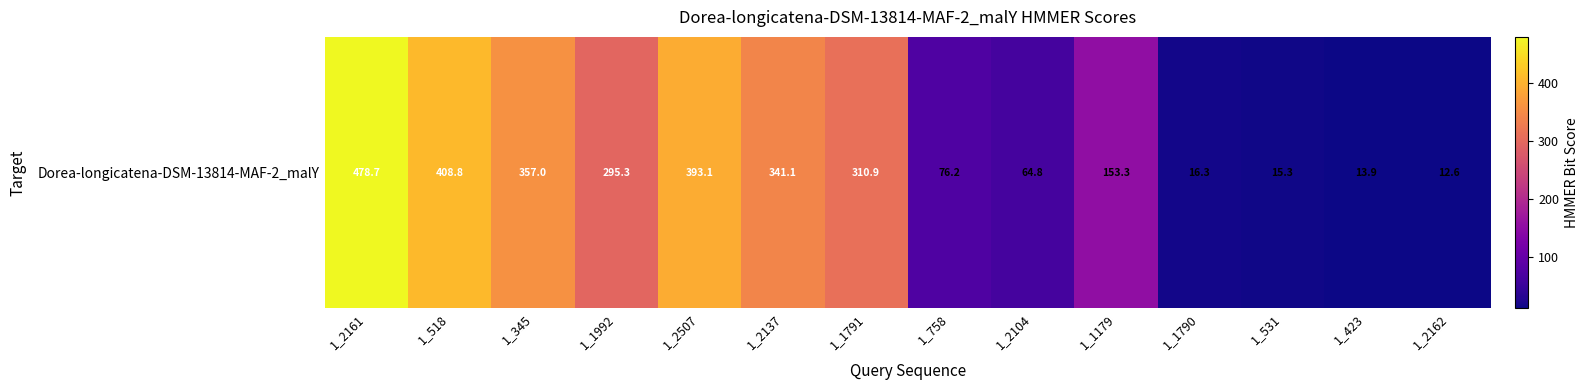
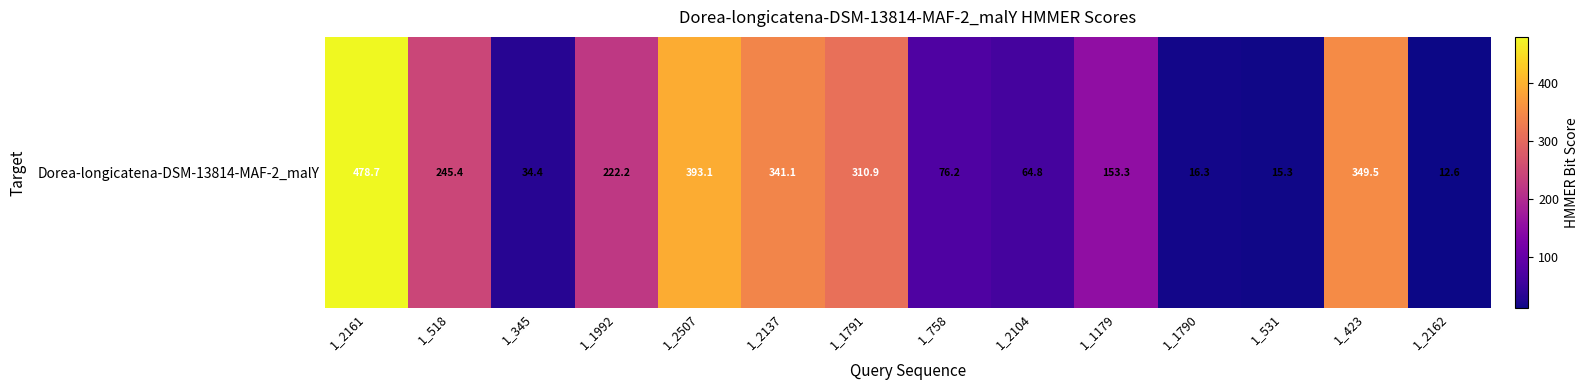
Dorea-longicatena-DSM-13814-MAF-2_malY, 1_518: 408.8 -> 245.4
Dorea-longicatena-DSM-13814-MAF-2_malY, 1_345: 357.0 -> 34.4
Dorea-longicatena-DSM-13814-MAF-2_malY, 1_1992: 295.3 -> 222.2
Dorea-longicatena-DSM-13814-MAF-2_malY, 1_423: 13.9 -> 349.5
